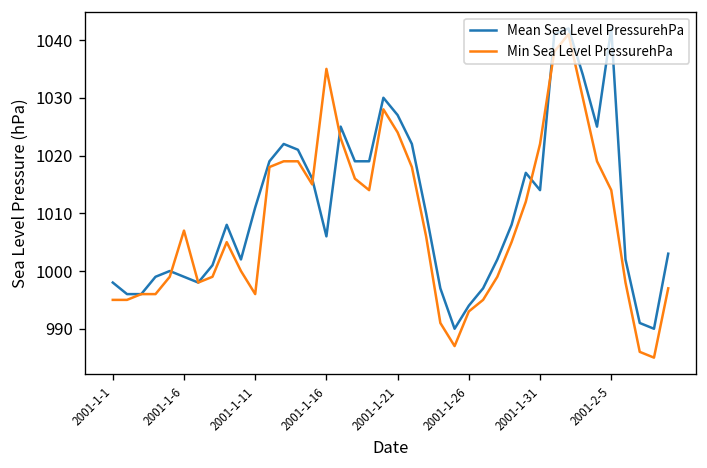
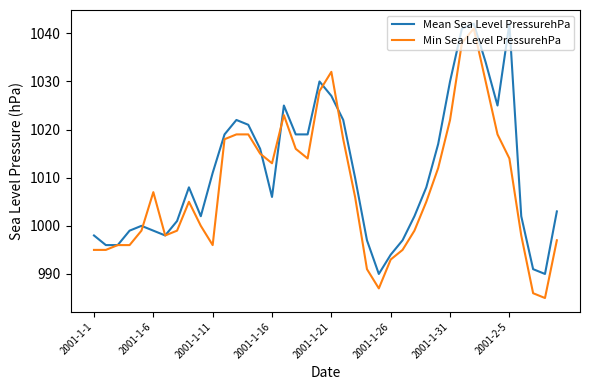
Min Sea Level PressurehPa, 2001-1-16: 1035 -> 1013
Min Sea Level PressurehPa, 2001-1-21: 1024 -> 1032
Mean Sea Level PressurehPa, 2001-1-31: 1014 -> 1030
